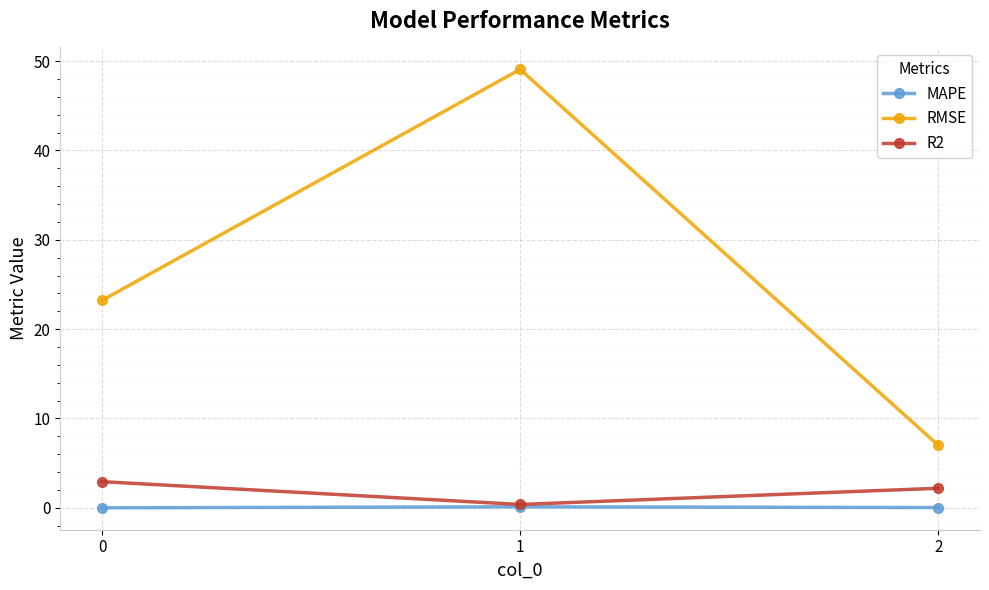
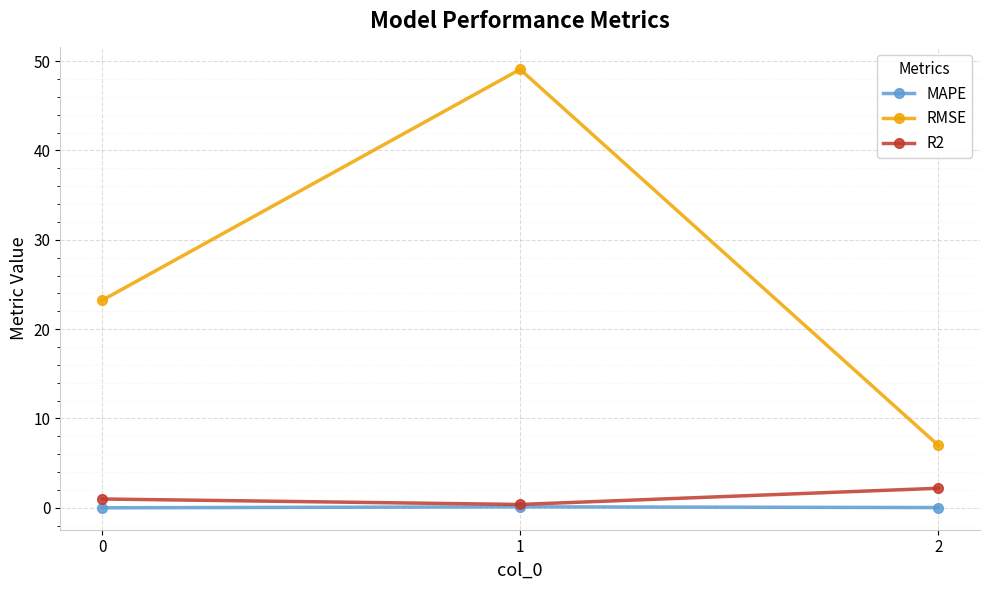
R2, 0: 3 -> 1
